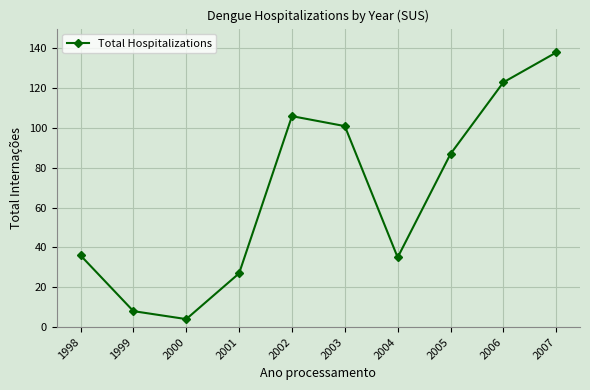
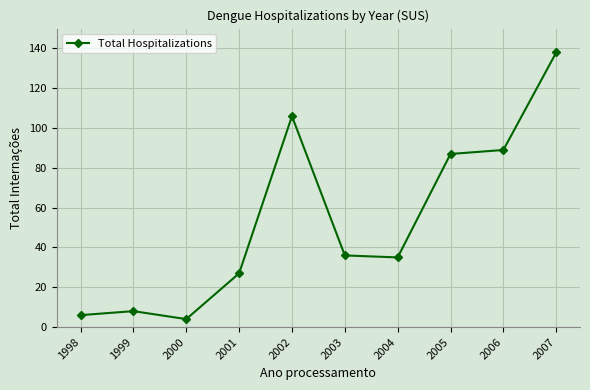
1998: 36 -> 6
2003: 101 -> 36
2006: 123 -> 89
